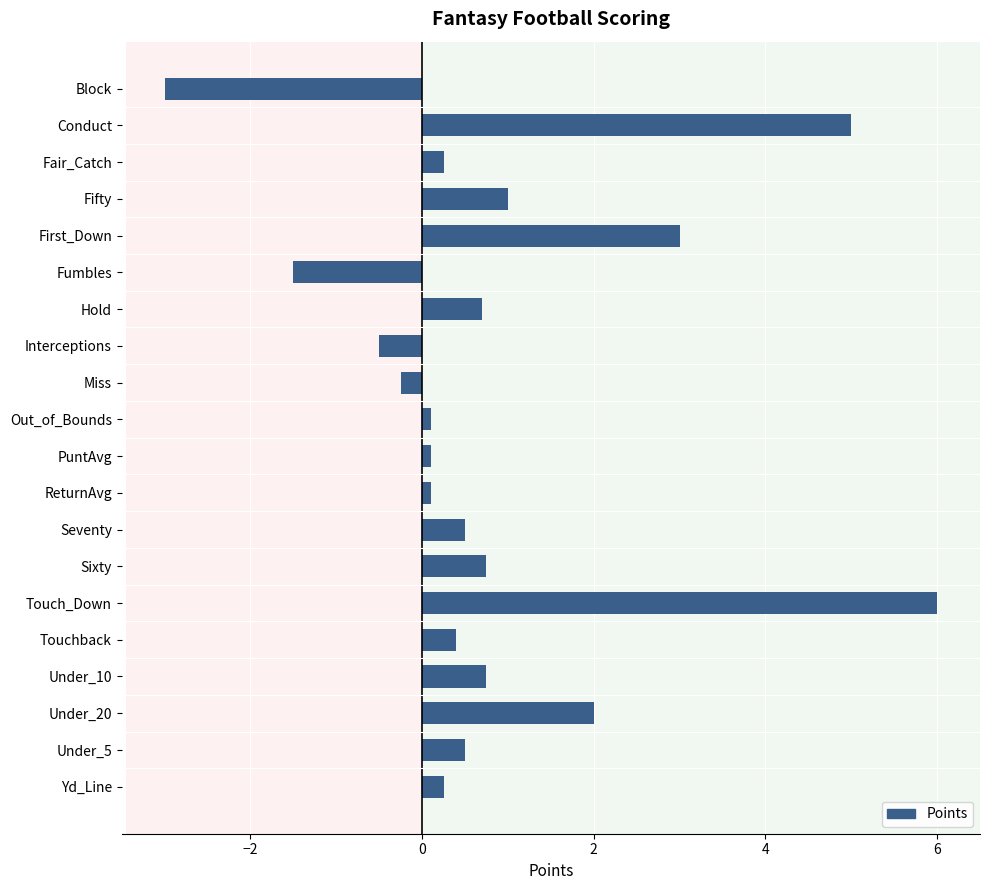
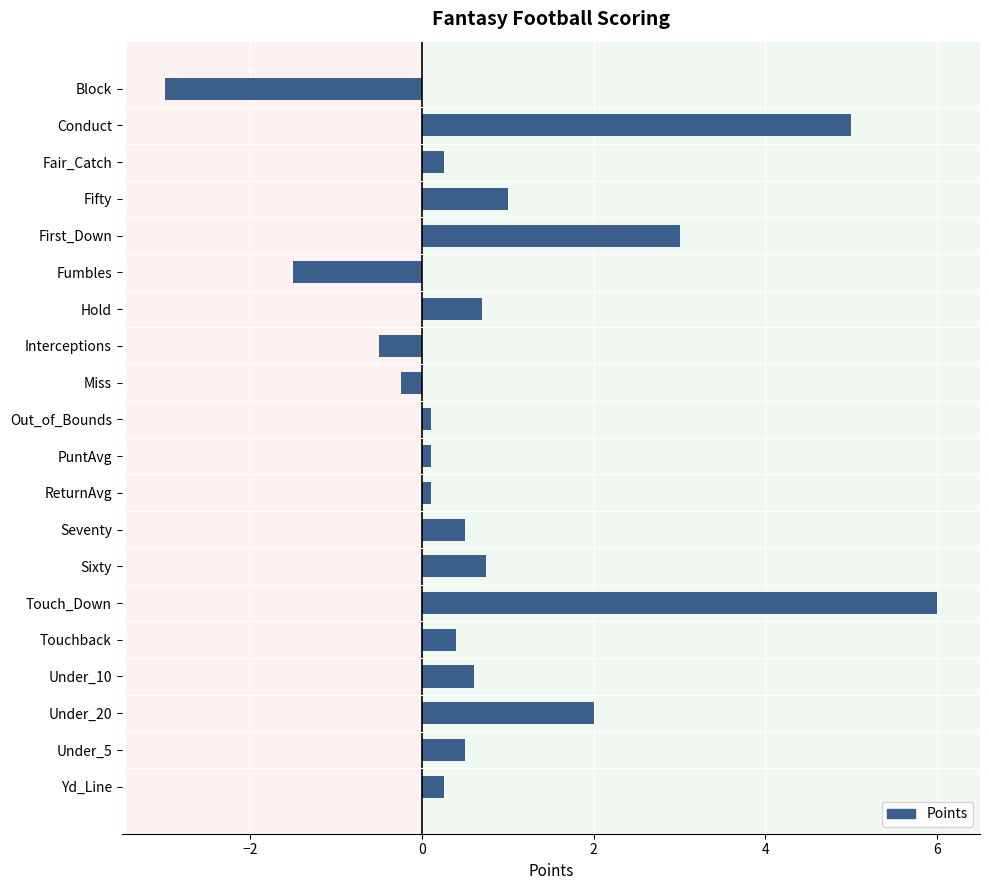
Under_10: 0.8 -> 0.6
